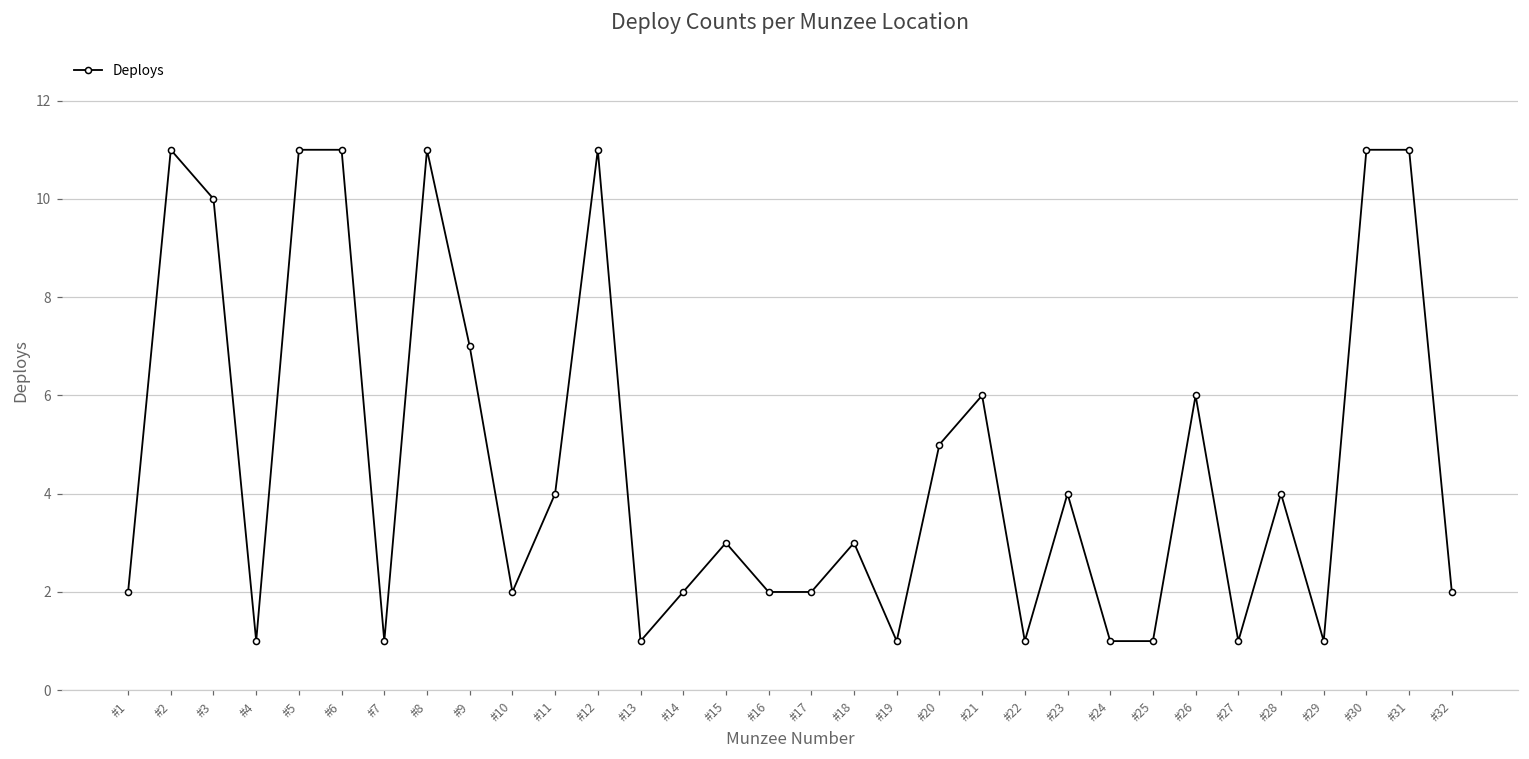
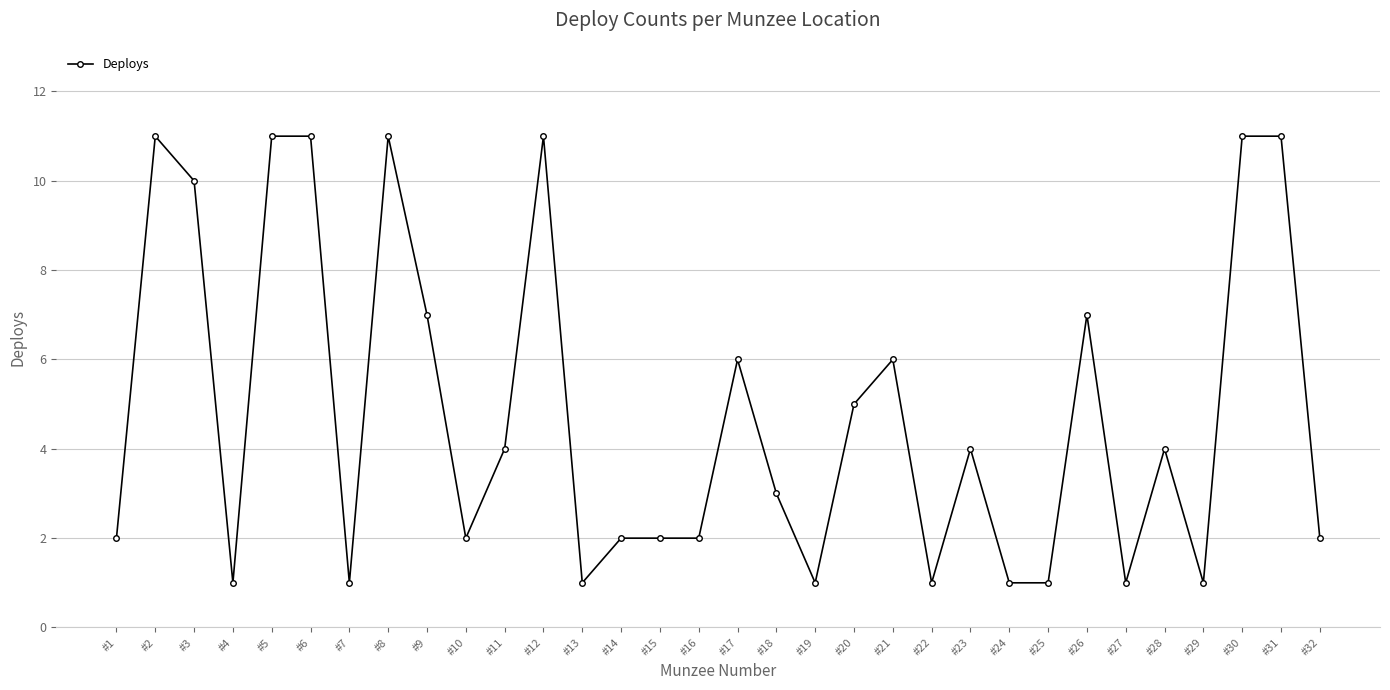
#15: 3 -> 2
#17: 2 -> 6
#26: 6 -> 7
